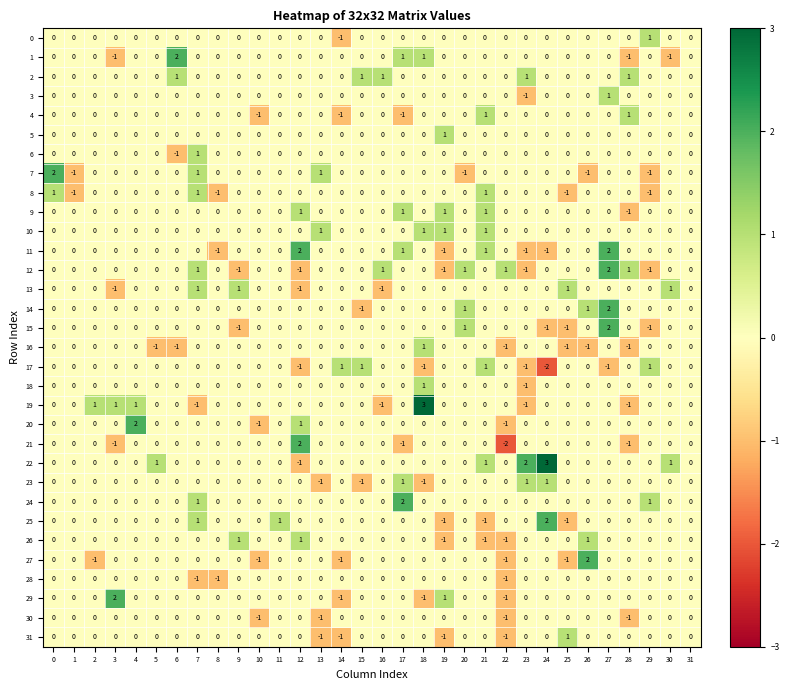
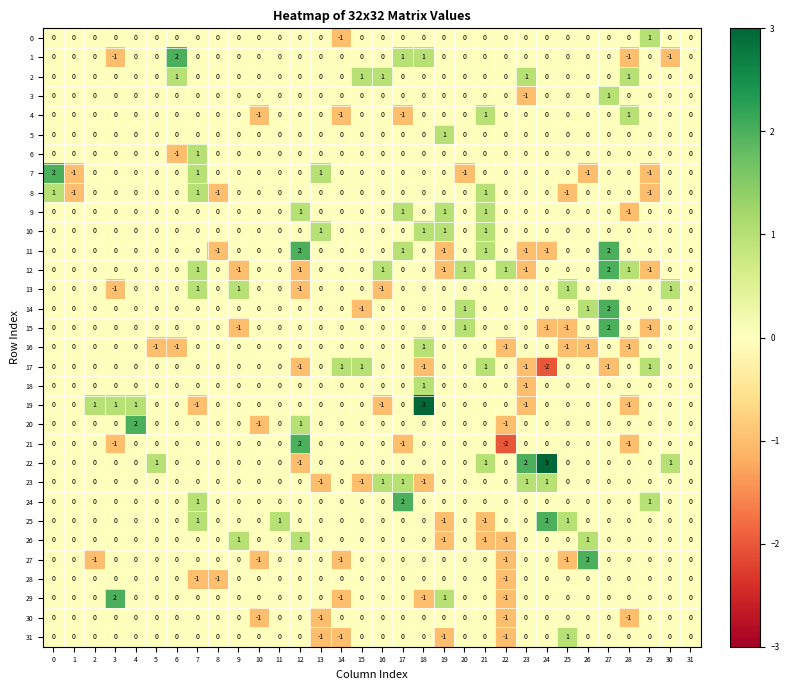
23, 16: 0 -> 1
25, 25: -1 -> 1
